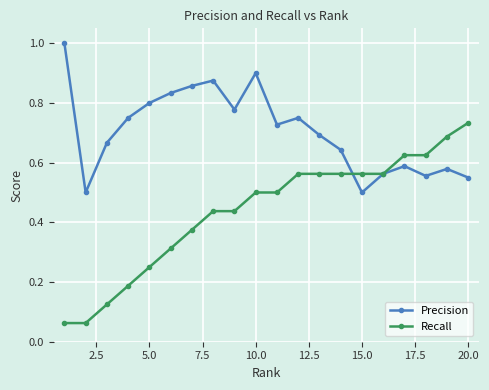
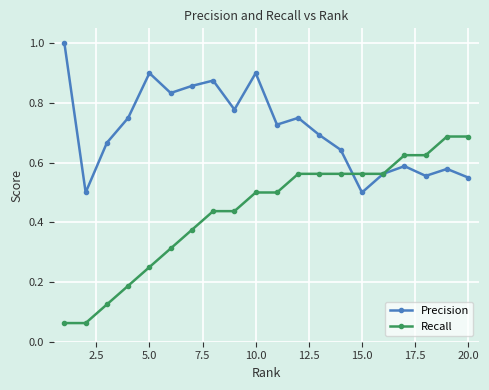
Precision, 5.0: 0.8 -> 0.9
Recall, 20.0: 0.73 -> 0.69
